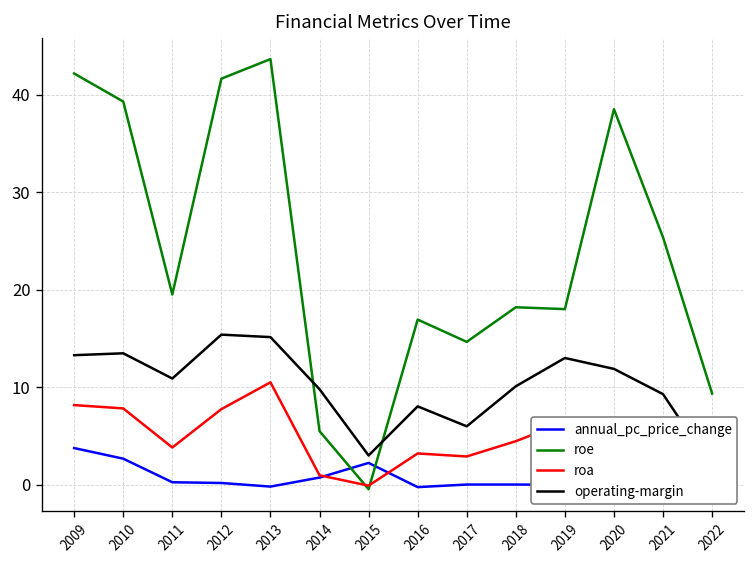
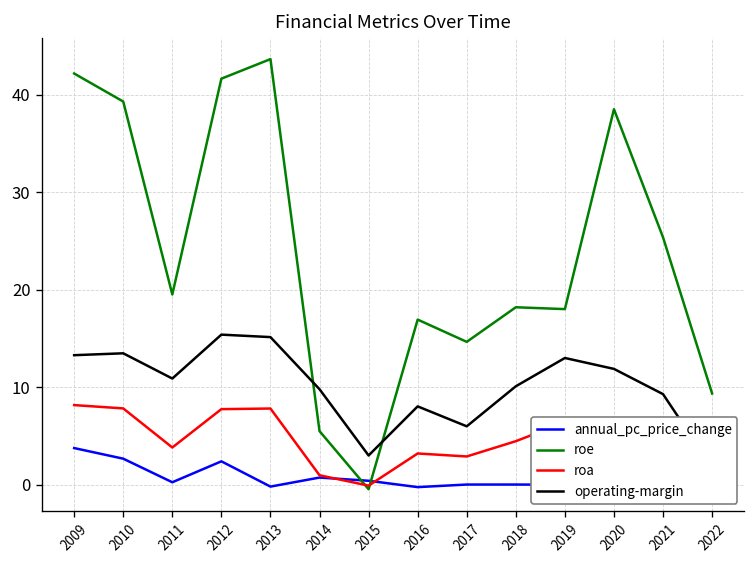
annual_pc_price_change, 2012: 0 -> 2
roa, 2013: 11 -> 8
annual_pc_price_change, 2015: 2 -> 0
